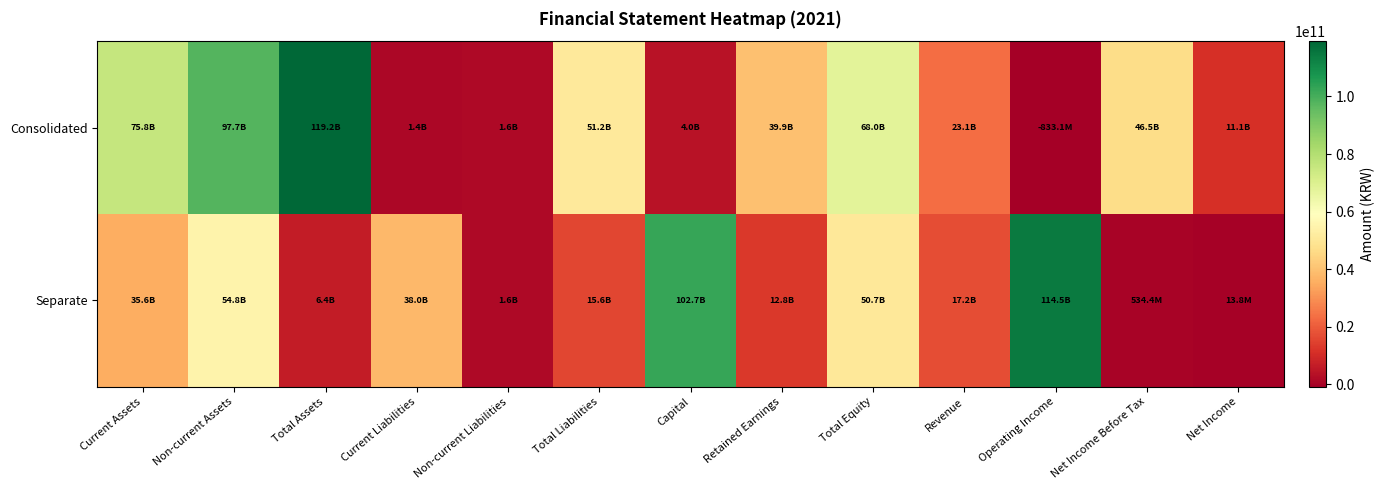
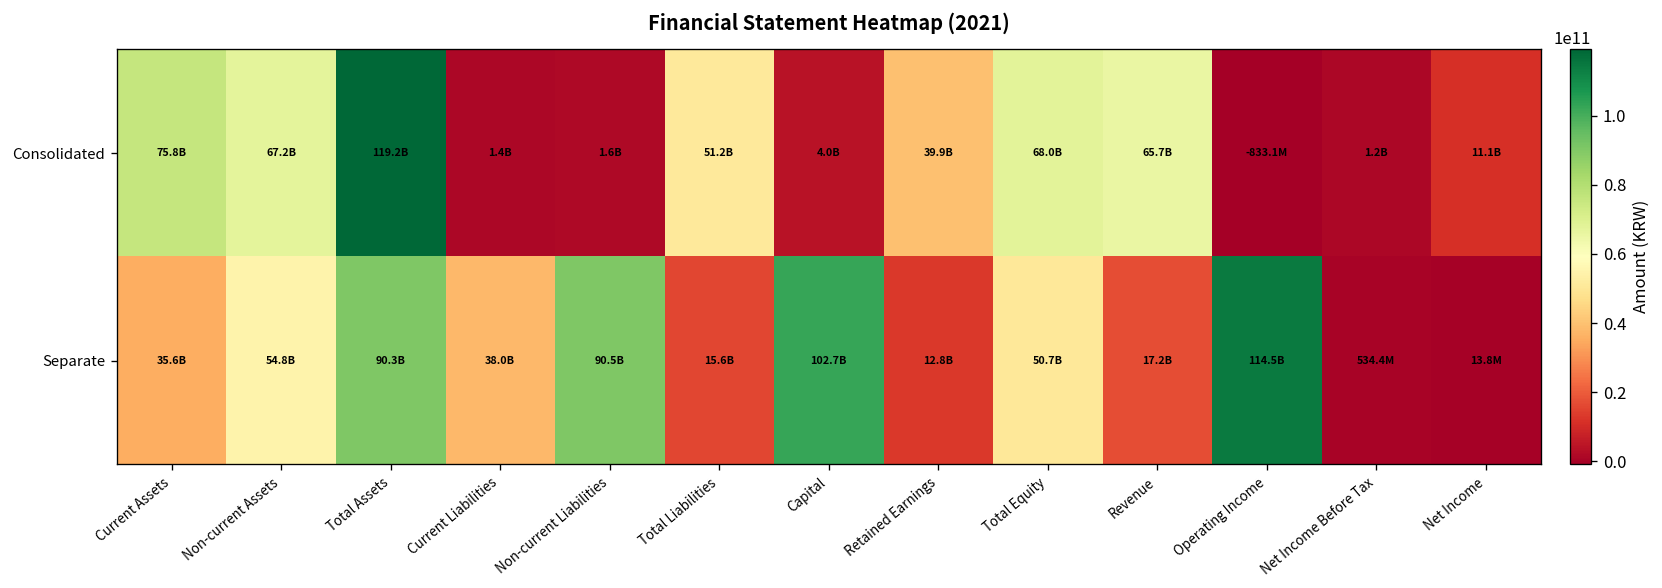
Consolidated, Non-current Assets: 97.7B -> 67.2B
Consolidated, Revenue: 23.1B -> 65.7B
Consolidated, Net Income Before Tax: 46.5B -> 1.2B
Separate, Total Assets: 6.4B -> 90.3B
Separate, Non-current Liabilities: 1.6B -> 90.5B
